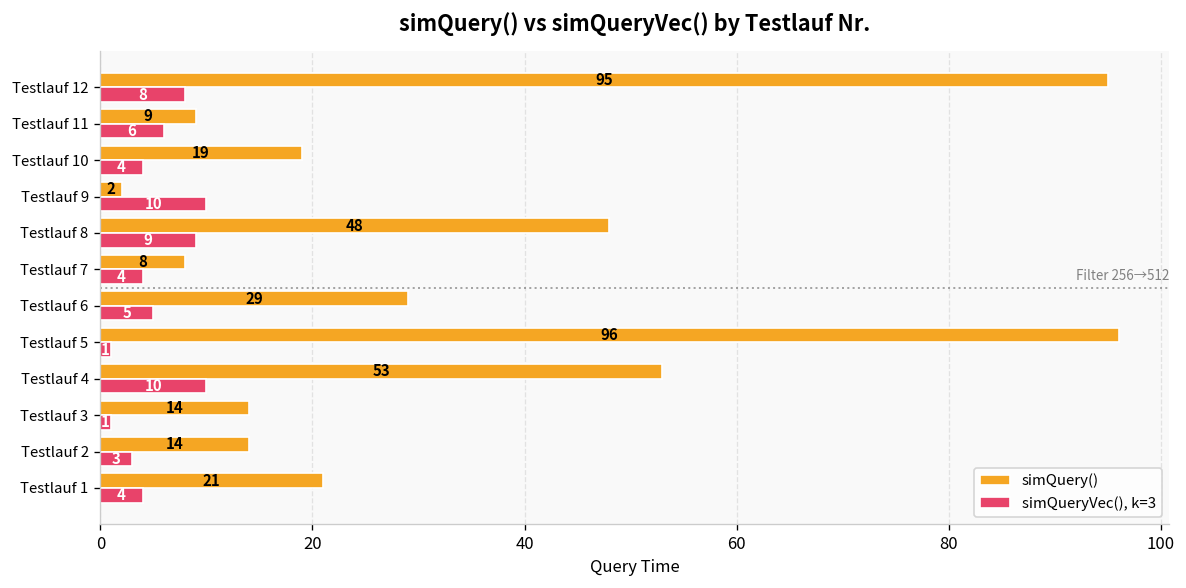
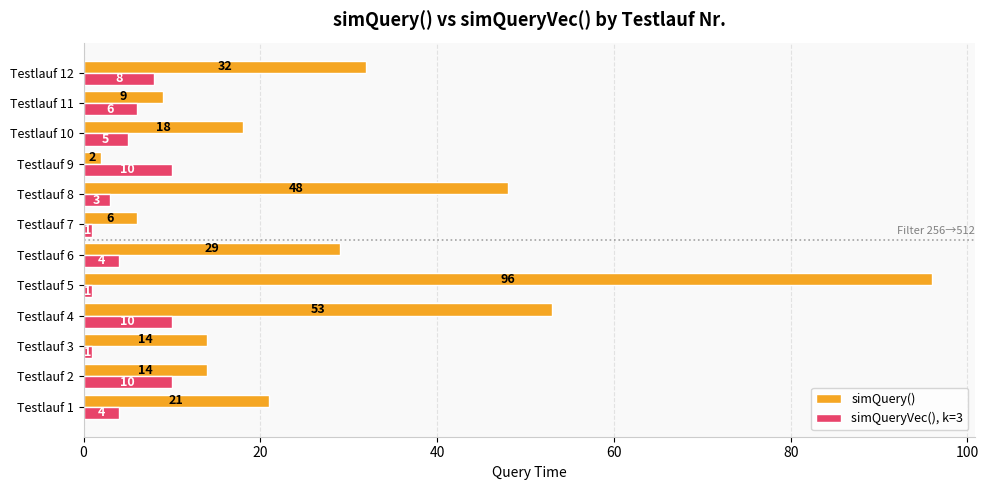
simQuery(), Testlauf 12: 95 -> 32
simQuery(), Testlauf 10: 19 -> 18
simQueryVec(), k=3, Testlauf 10: 4 -> 5
simQueryVec(), k=3, Testlauf 8: 9 -> 3
simQuery(), Testlauf 7: 8 -> 6
simQueryVec(), k=3, Testlauf 7: 4 -> 1
simQueryVec(), k=3, Testlauf 6: 5 -> 4
simQueryVec(), k=3, Testlauf 2: 3 -> 10
